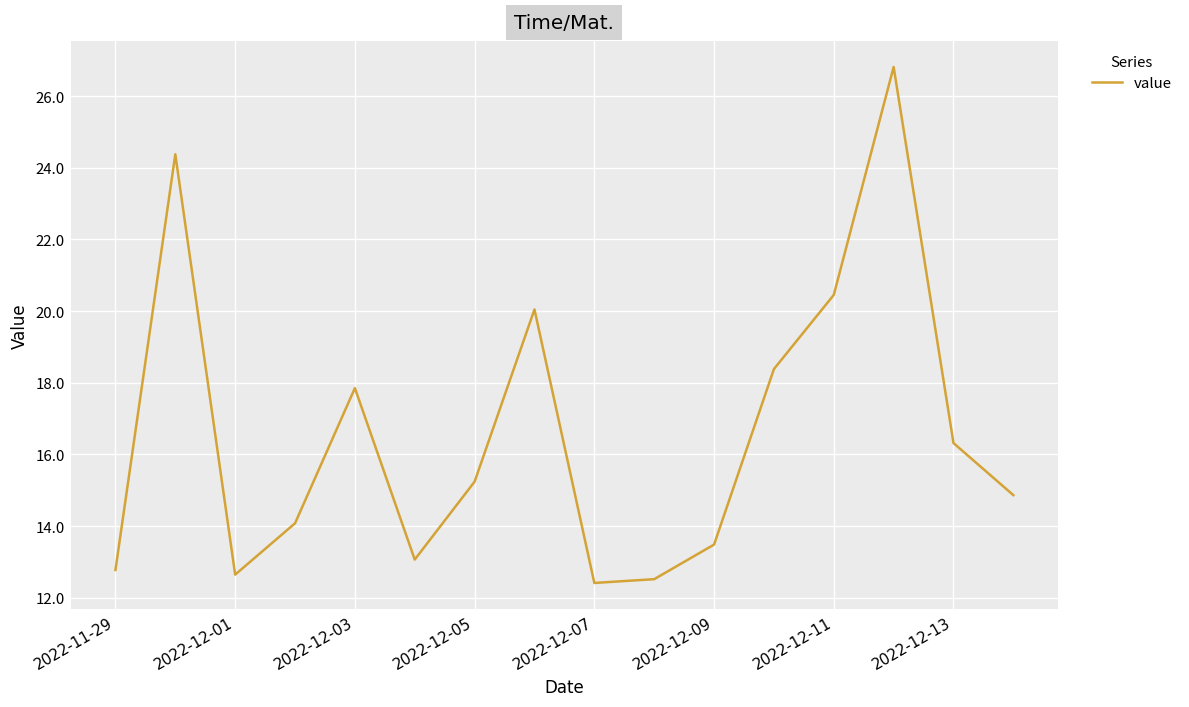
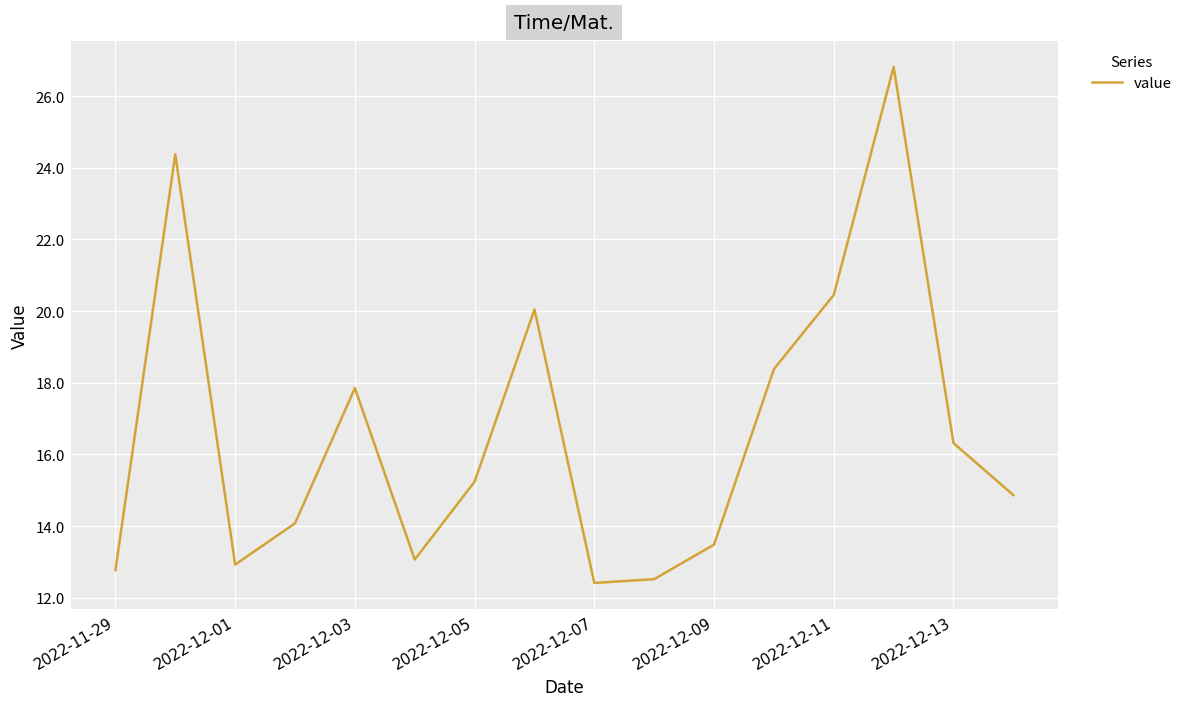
2022-12-01: 12.6 -> 12.9
